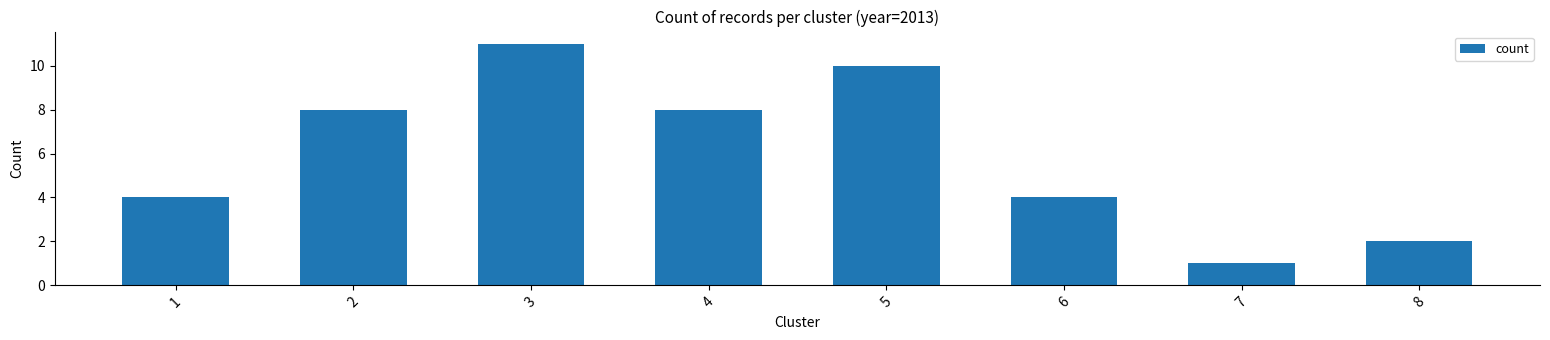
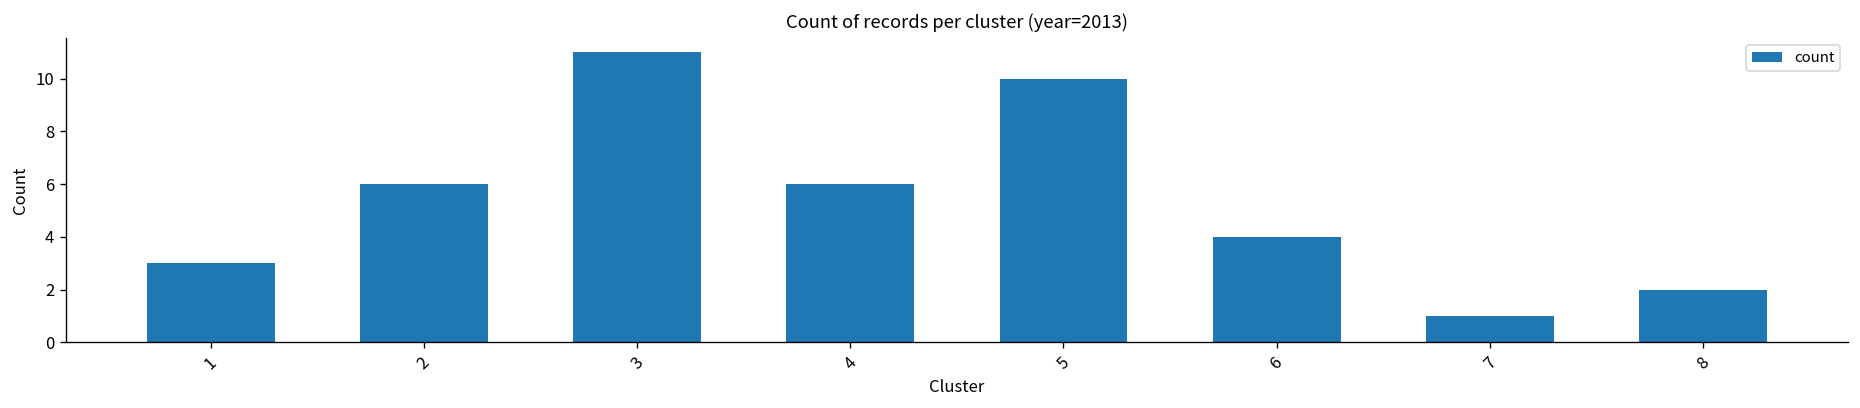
1: 4 -> 3
2: 8 -> 6
4: 8 -> 6
